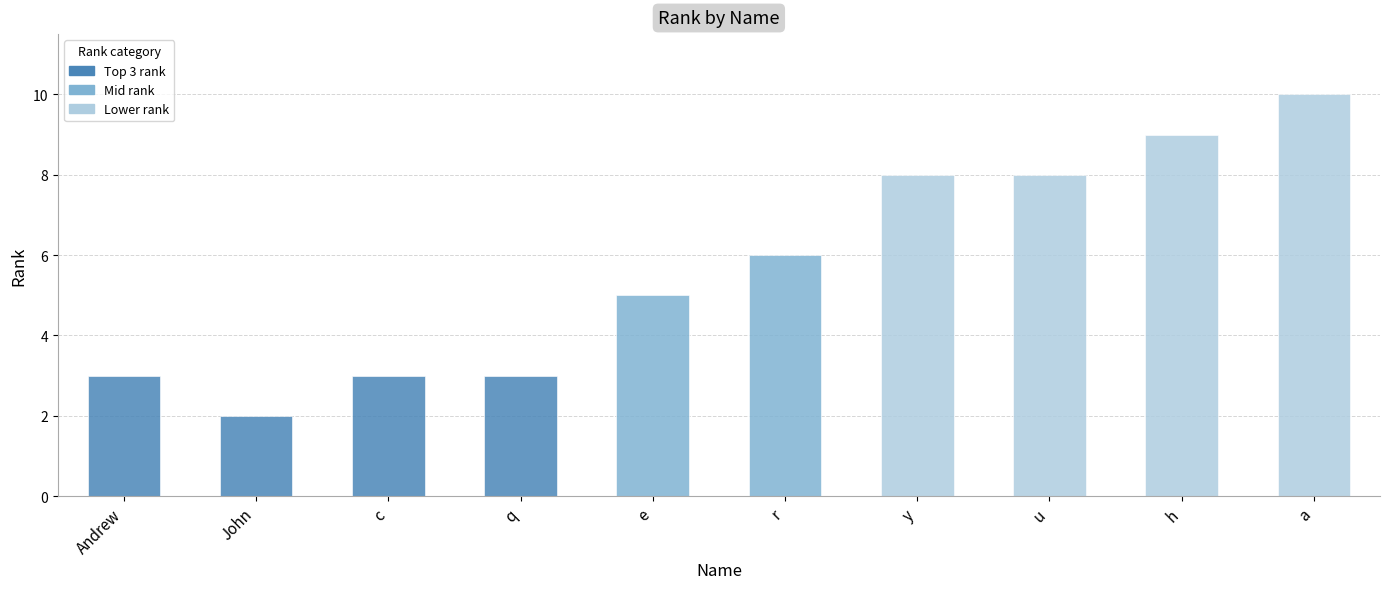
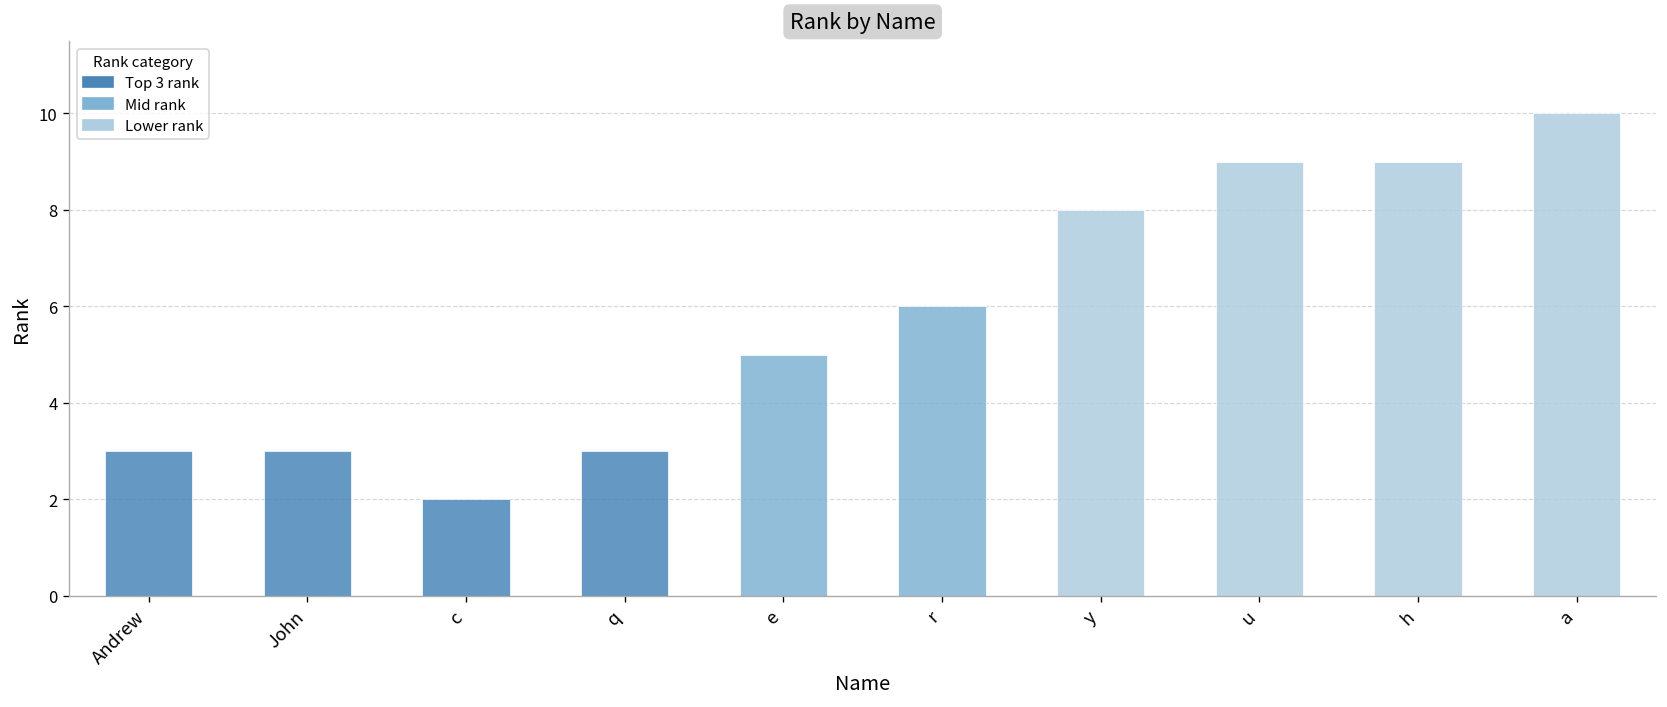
John: 2 -> 3
c: 3 -> 2
u: 8 -> 9
